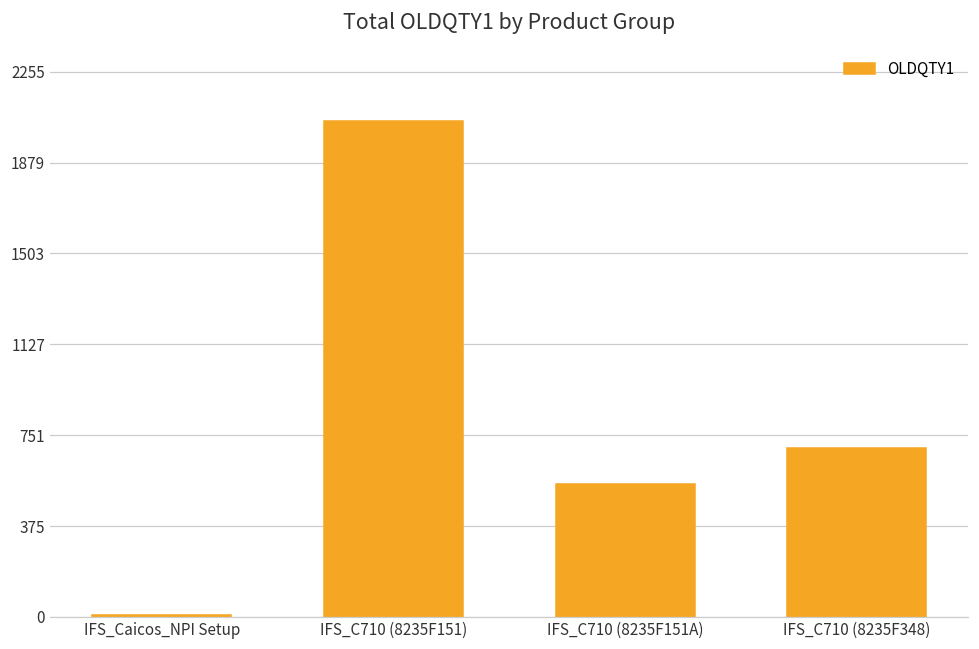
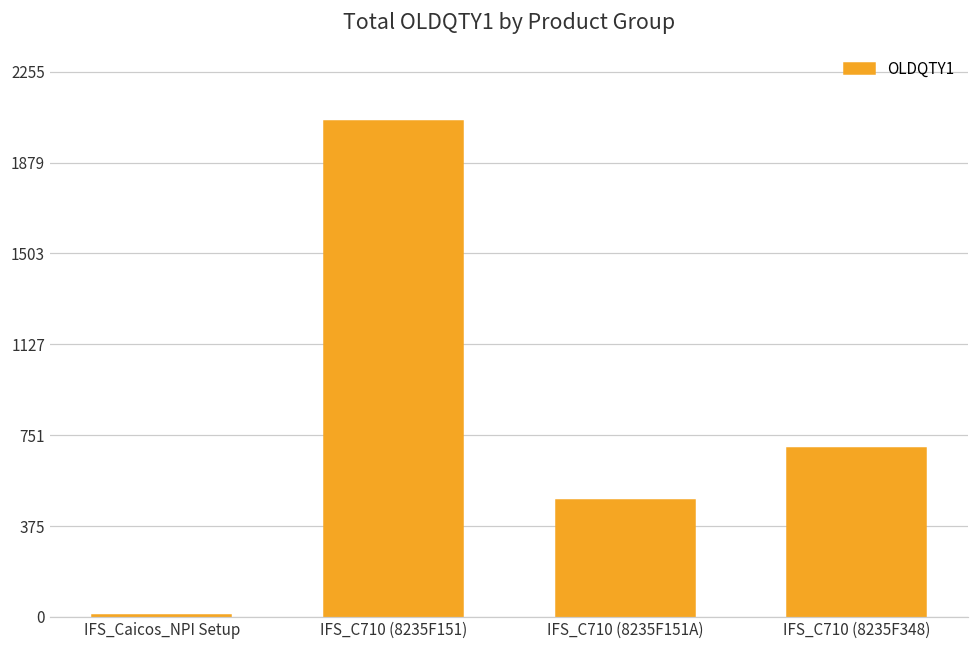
IFS_C710 (8235F151A): 550 -> 480
